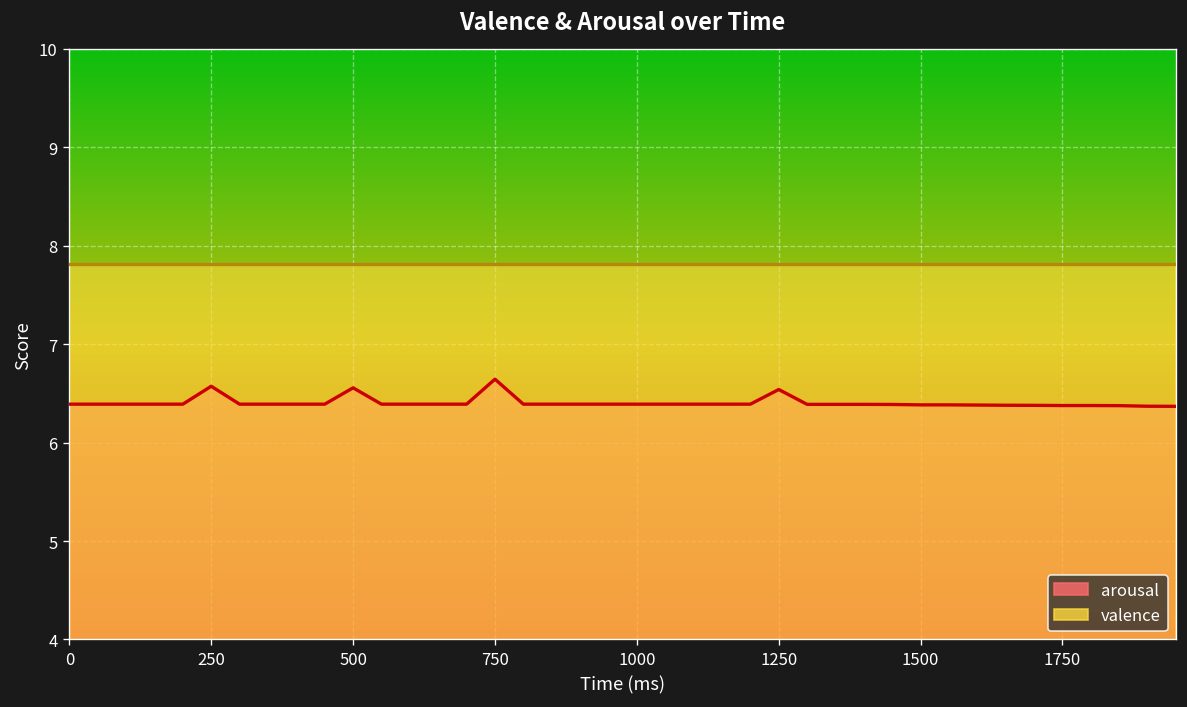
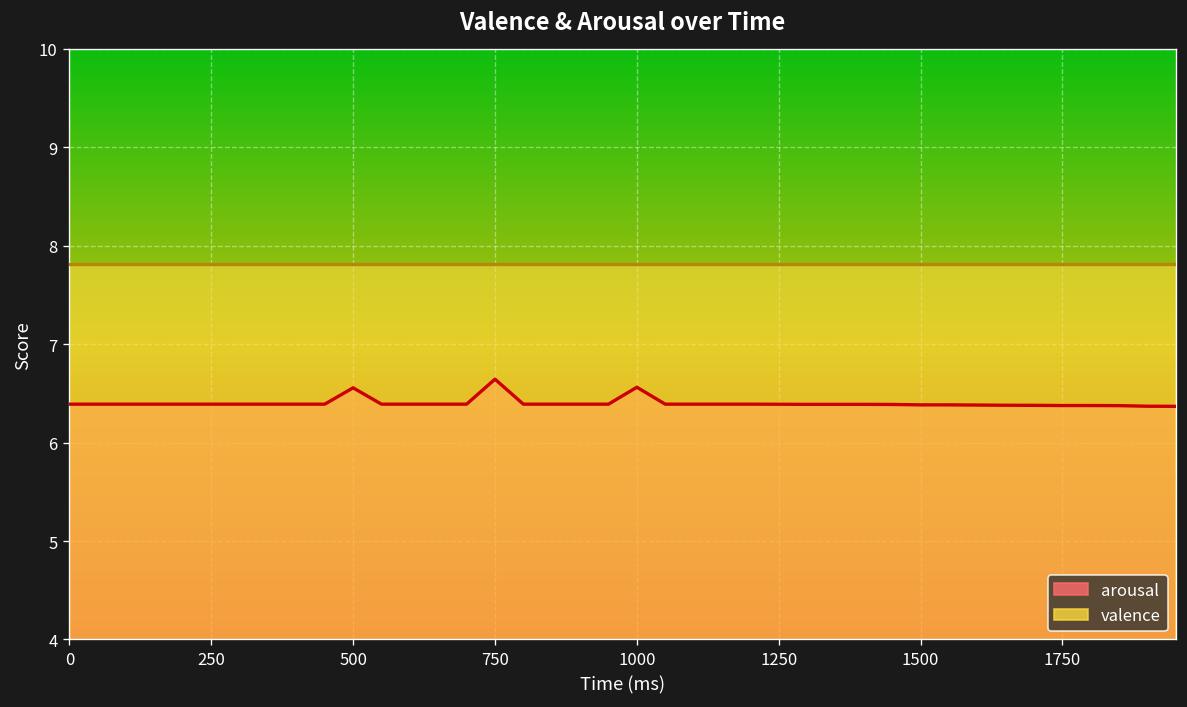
arousal, 250: 6.6 -> 6.4
arousal, 1000: 6.4 -> 6.6
arousal, 1250: 6.5 -> 6.4
